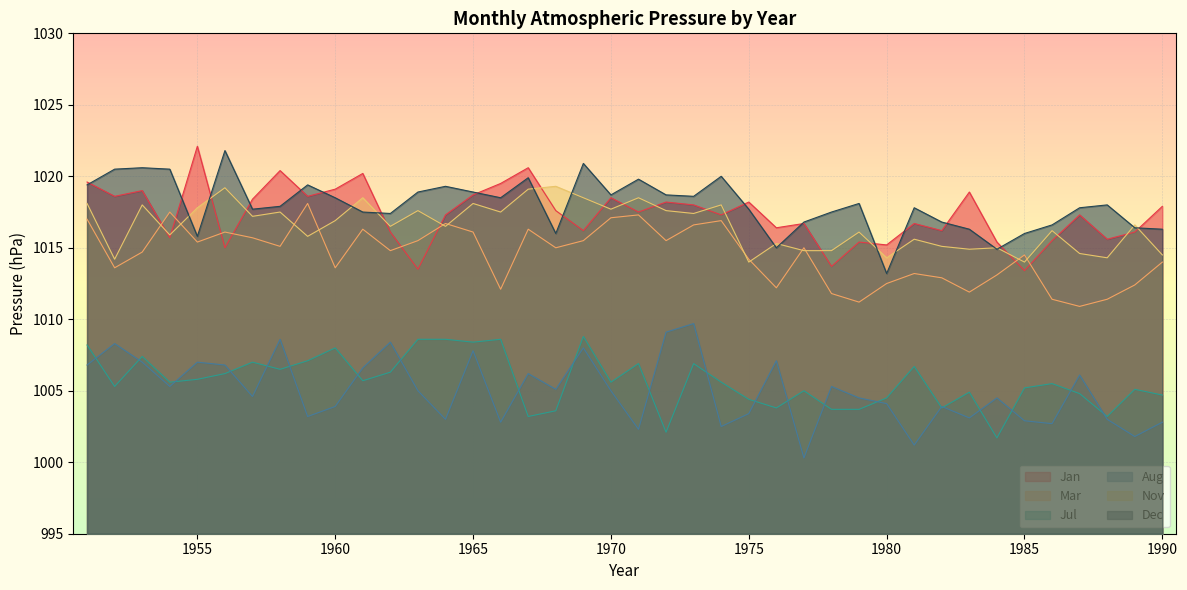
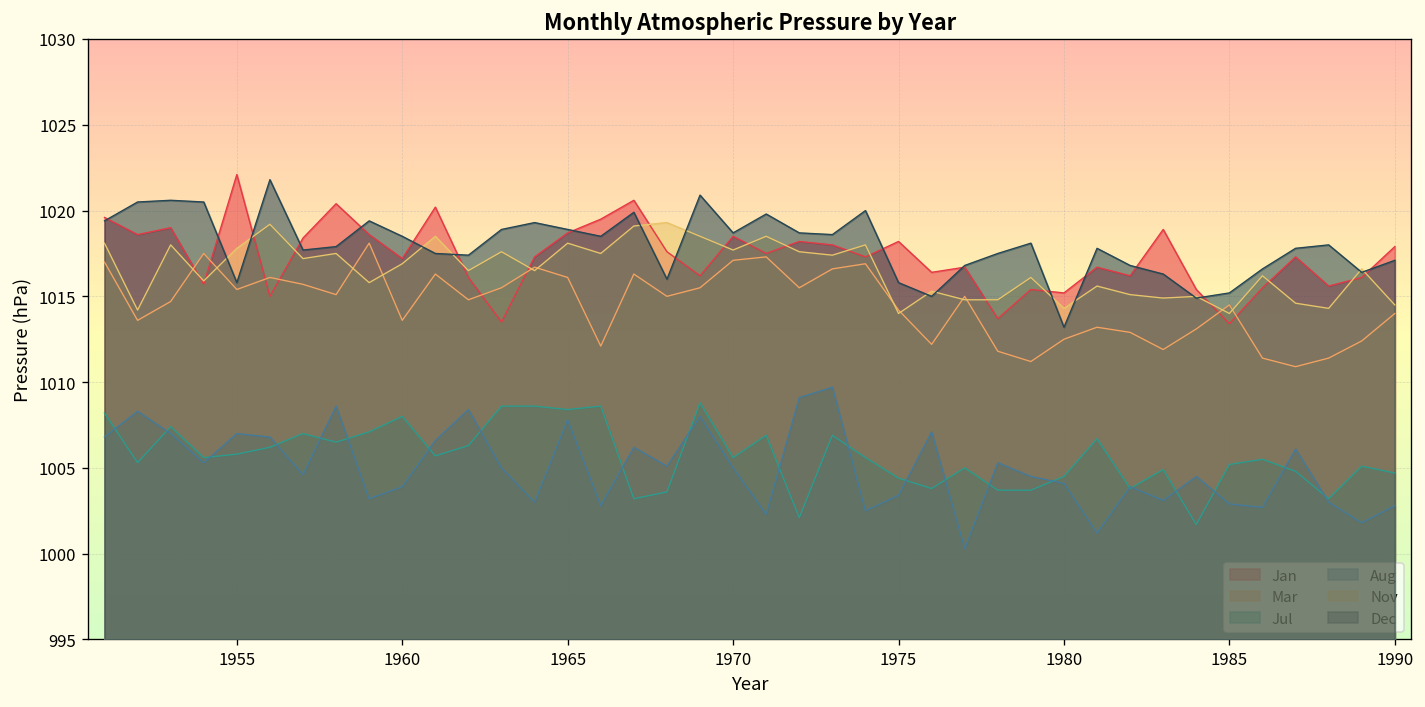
Jan, 1960: 1019.1 -> 1017.2
Dec, 1975: 1017.7 -> 1015.8
Dec, 1985: 1016.0 -> 1015.2
Dec, 1990: 1016.3 -> 1017.1
